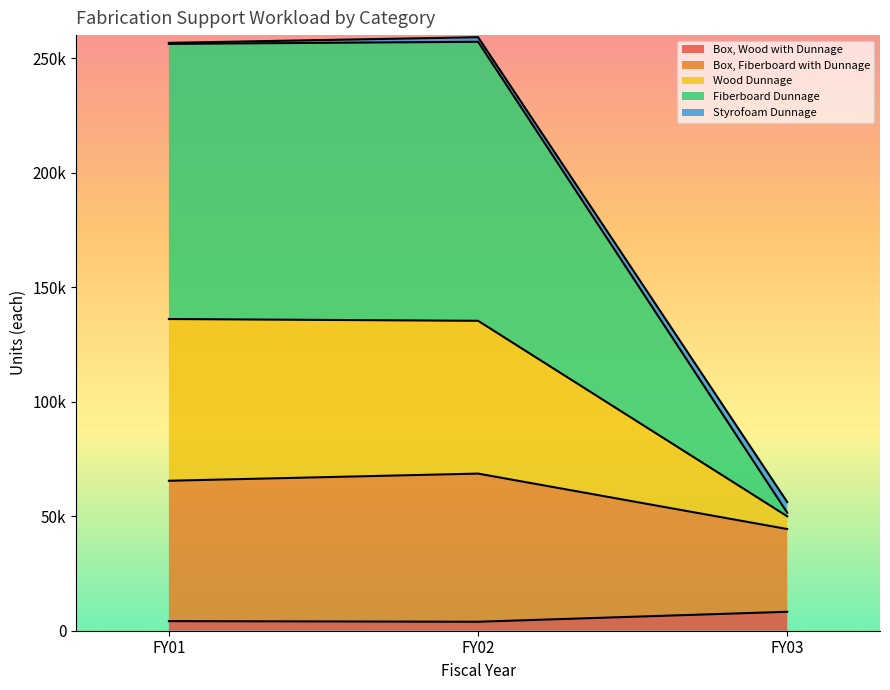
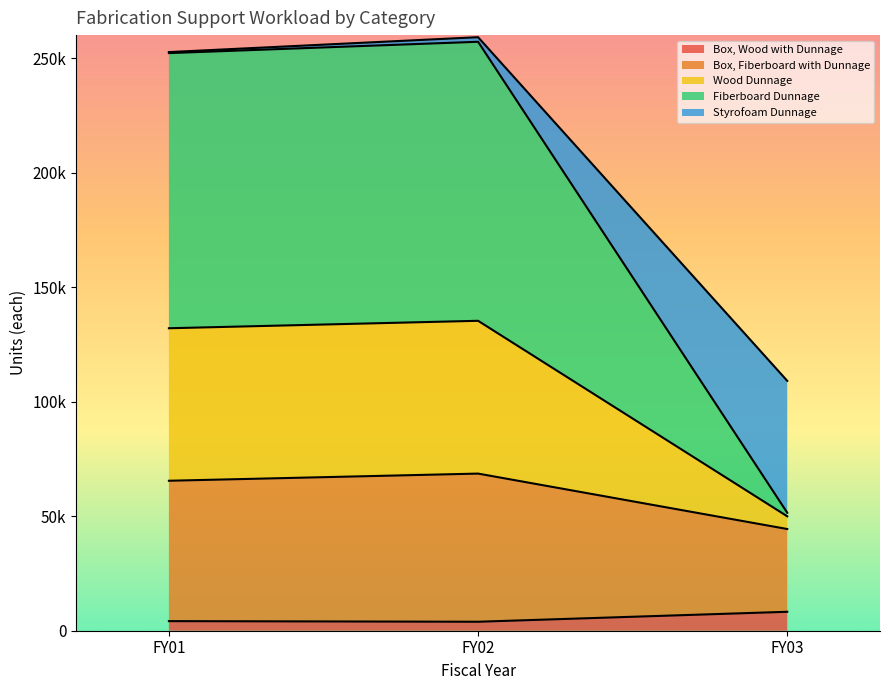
Wood Dunnage, FY01: 71000 -> 67000
Styrofoam Dunnage, FY03: 5000 -> 58000
